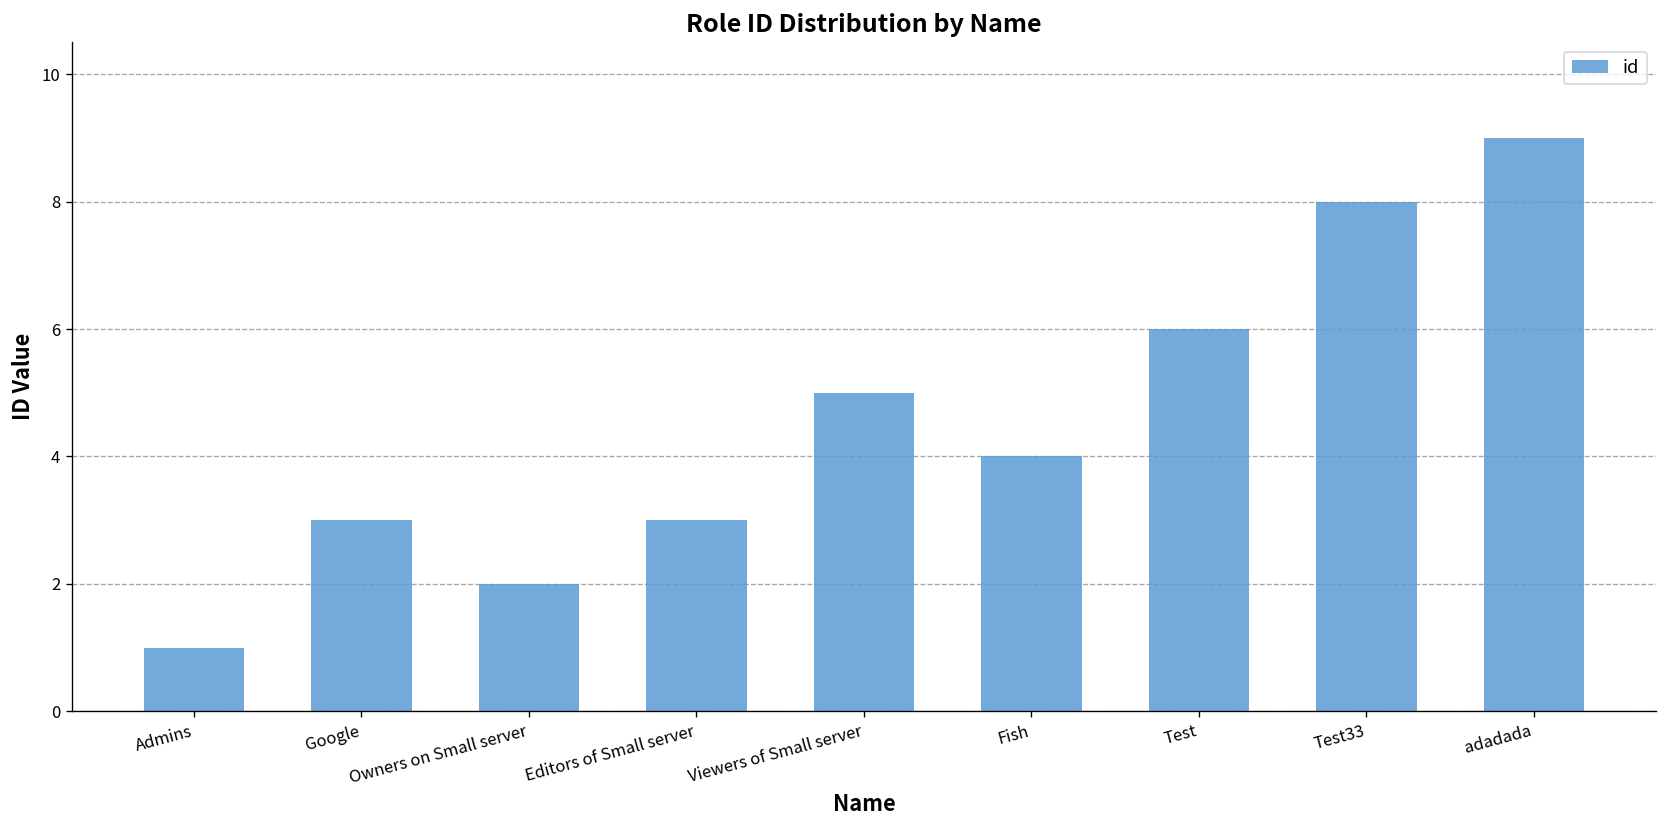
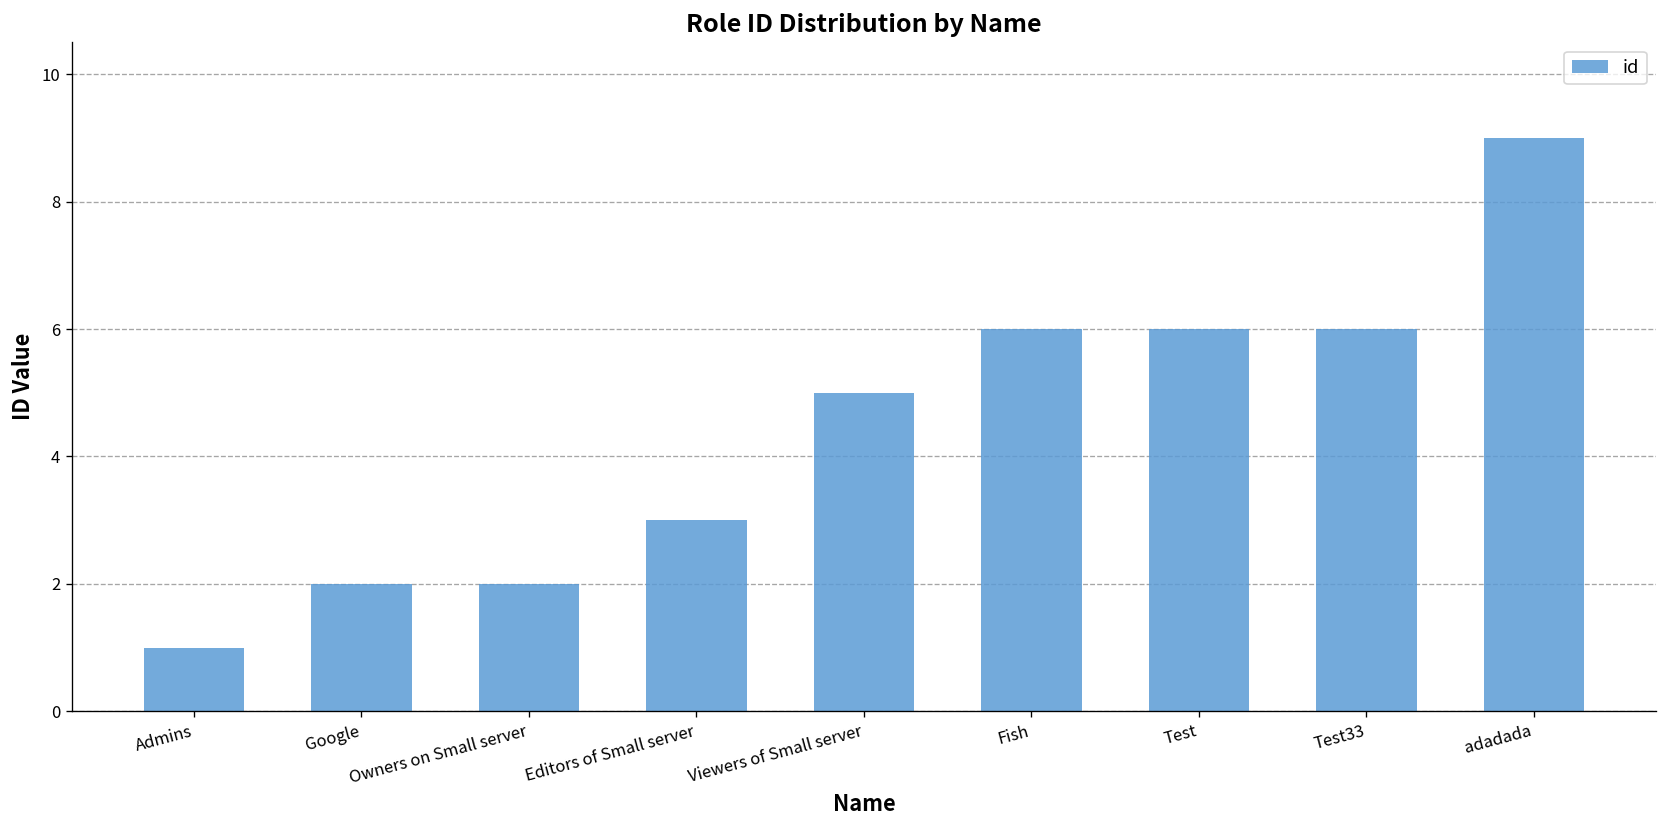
Google: 3 -> 2
Fish: 4 -> 6
Test33: 8 -> 6
